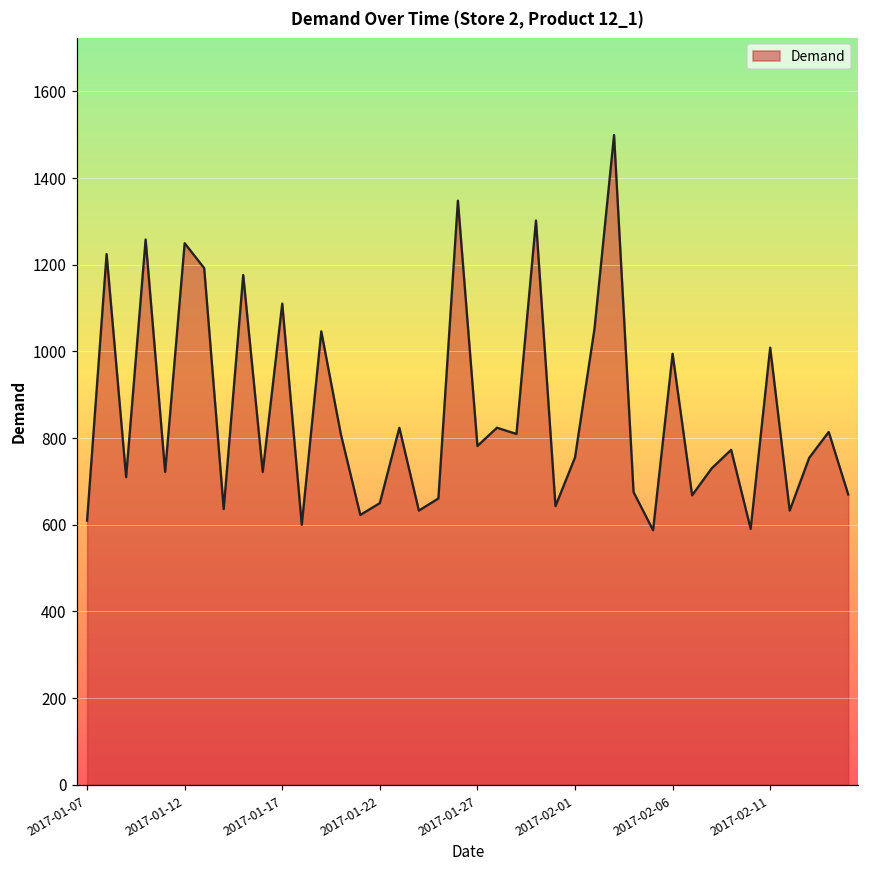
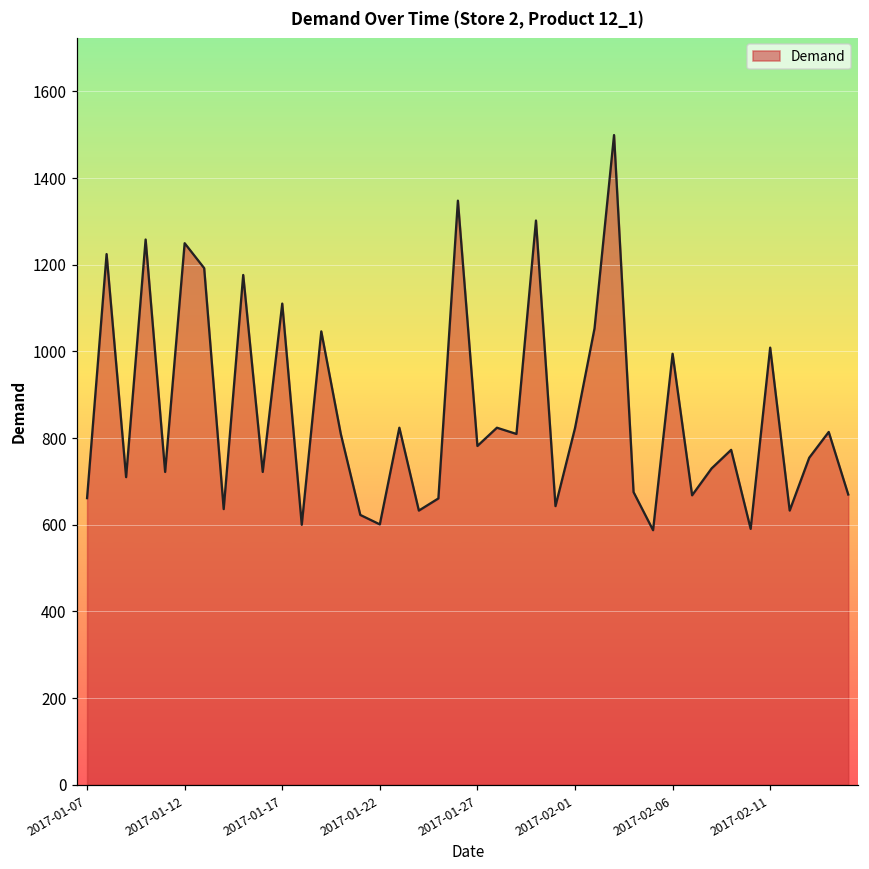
2017-01-07: 610 -> 660
2017-01-22: 650 -> 600
2017-02-01: 760 -> 820
